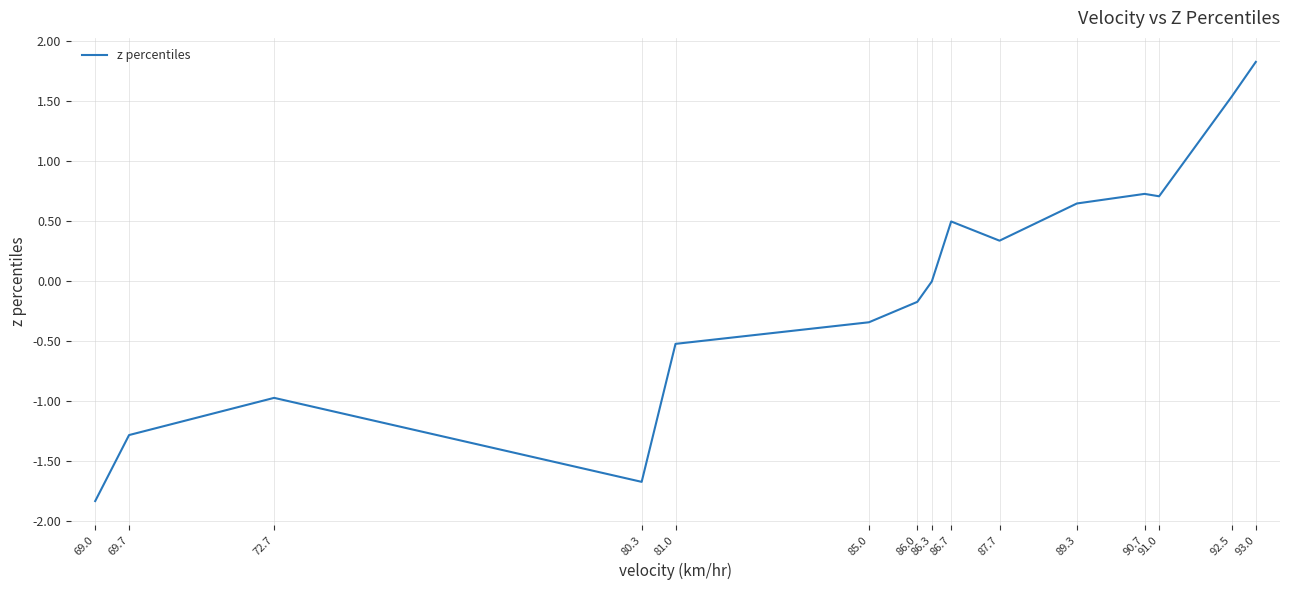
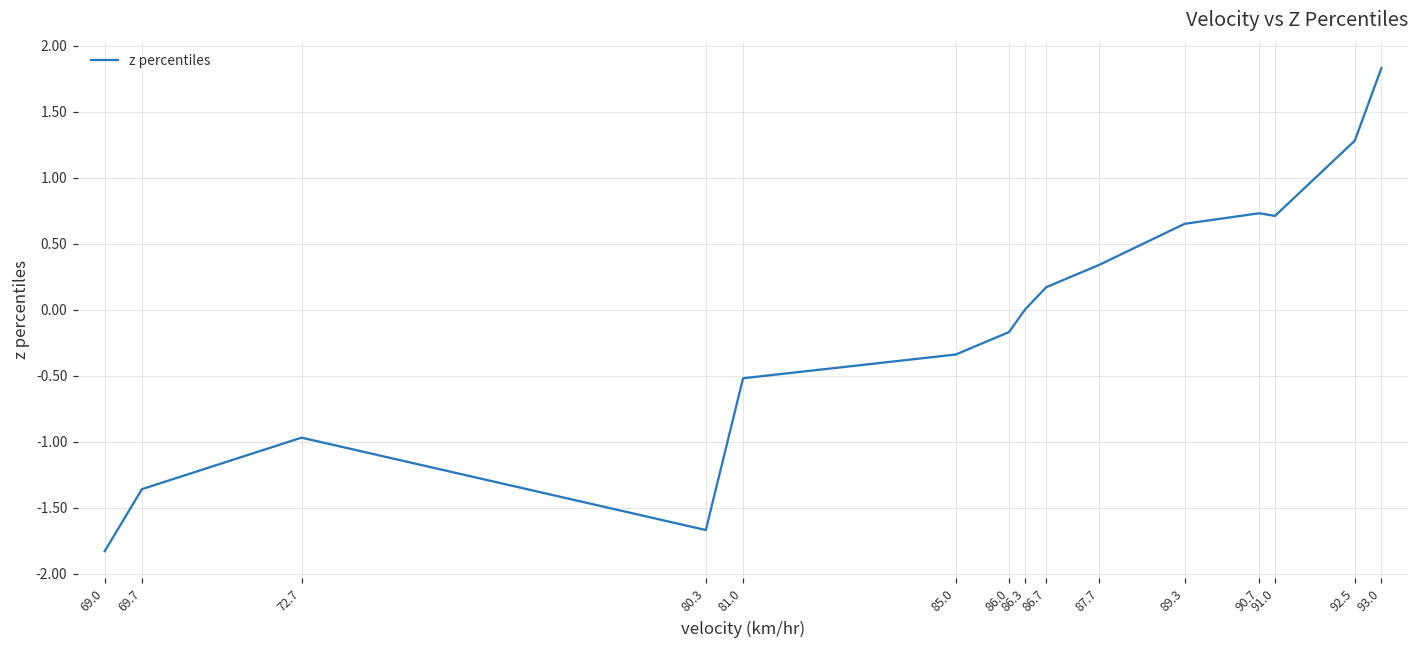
69.7: -1.28 -> -1.36
86.7: 0.50 -> 0.17
92.5: 1.54 -> 1.28
